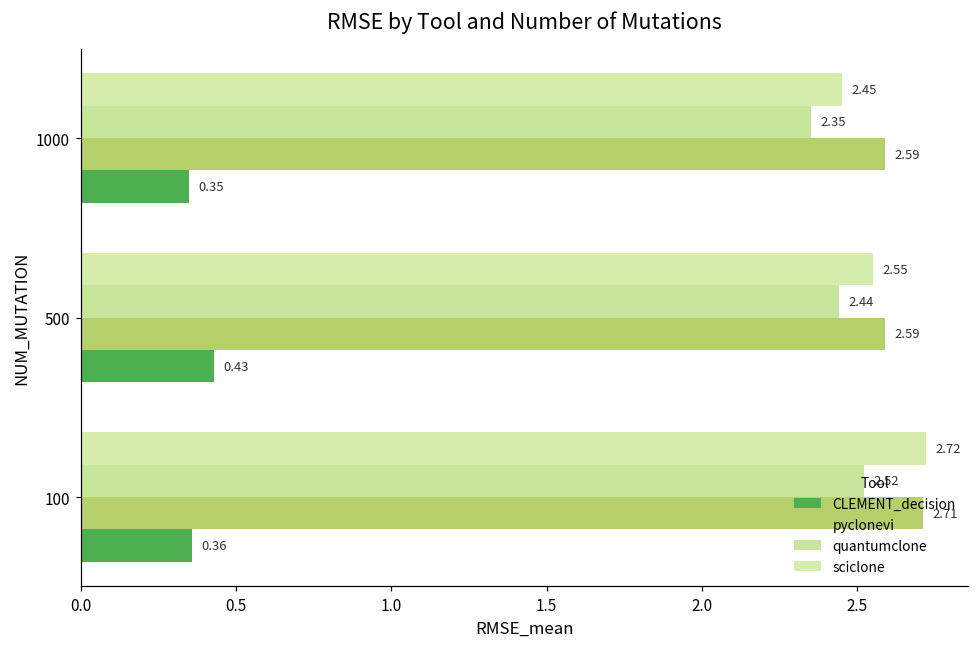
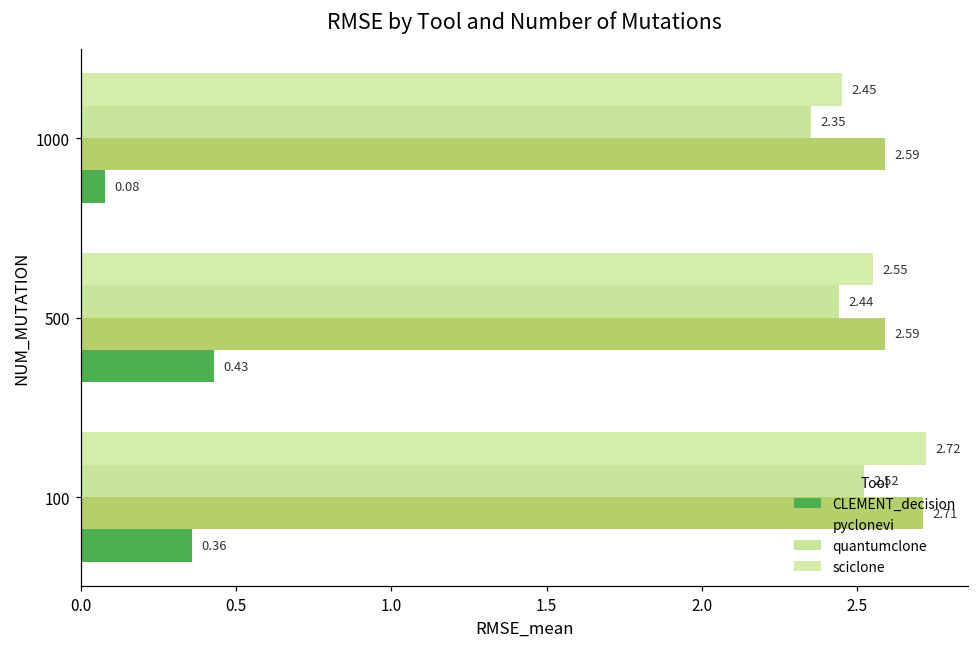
CLEMENT_decision, 1000: 0.35 -> 0.08
